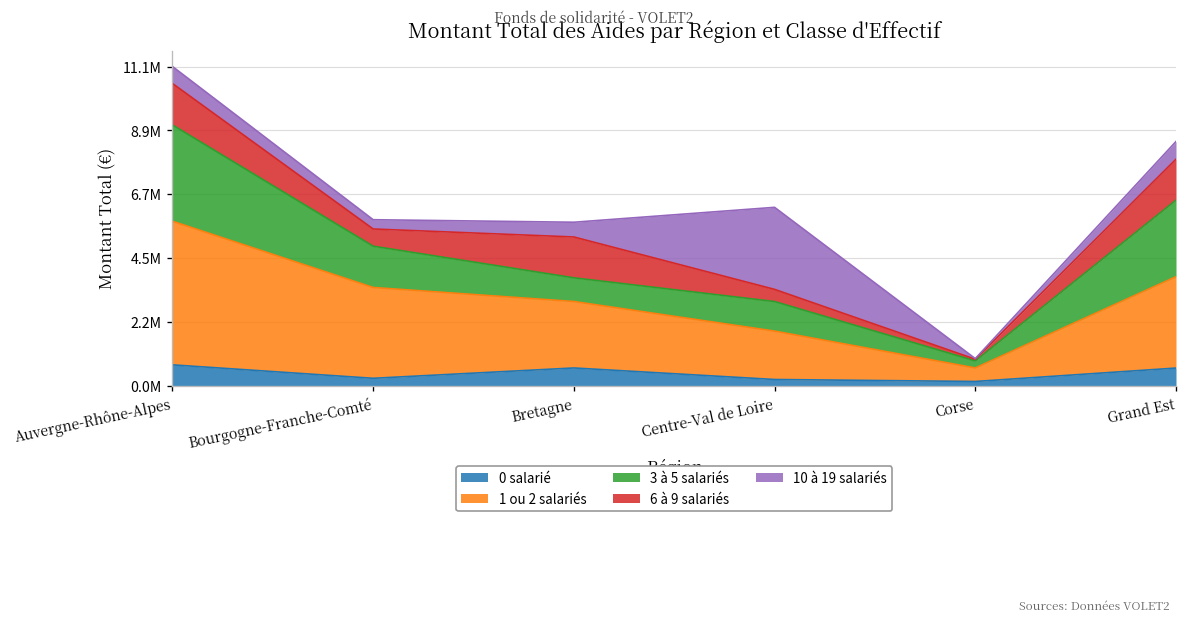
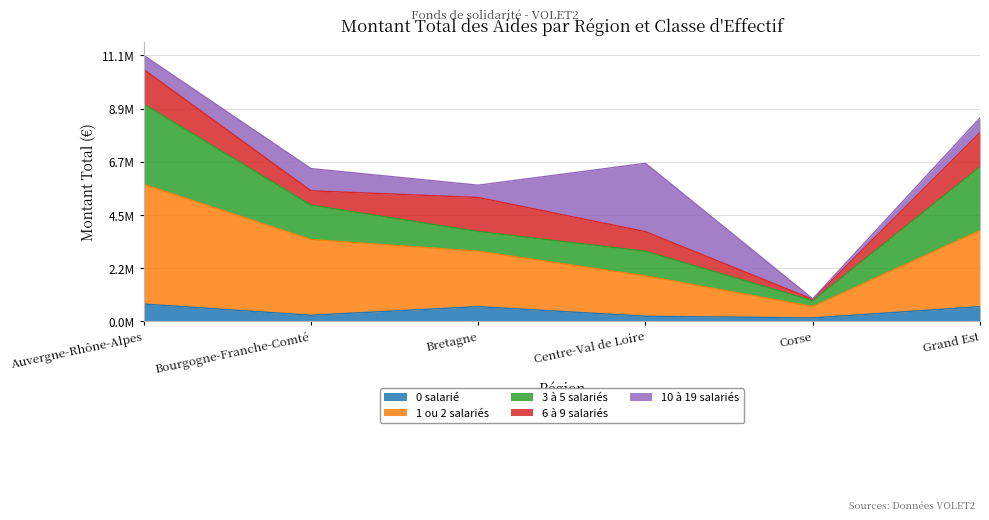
10 à 19 salariés, Bourgogne-Franche-Comté: 300000 -> 900000
6 à 9 salariés, Centre-Val de Loire: 400000 -> 800000
